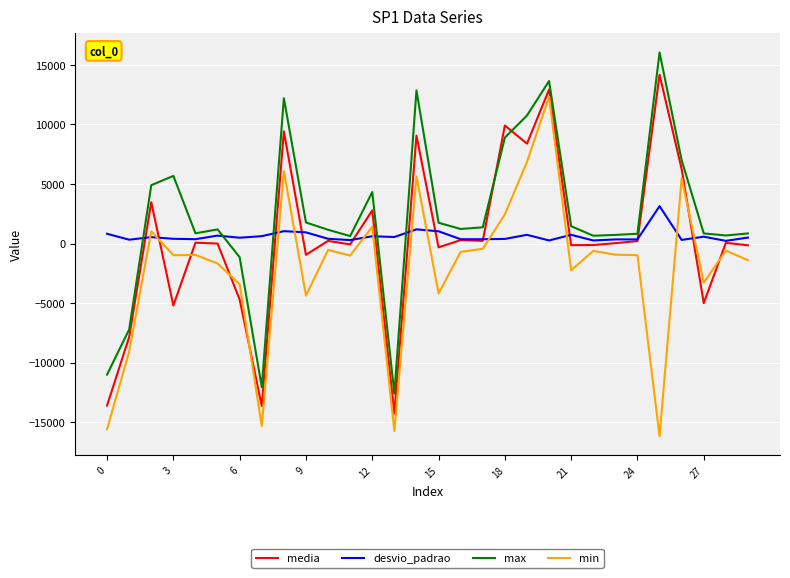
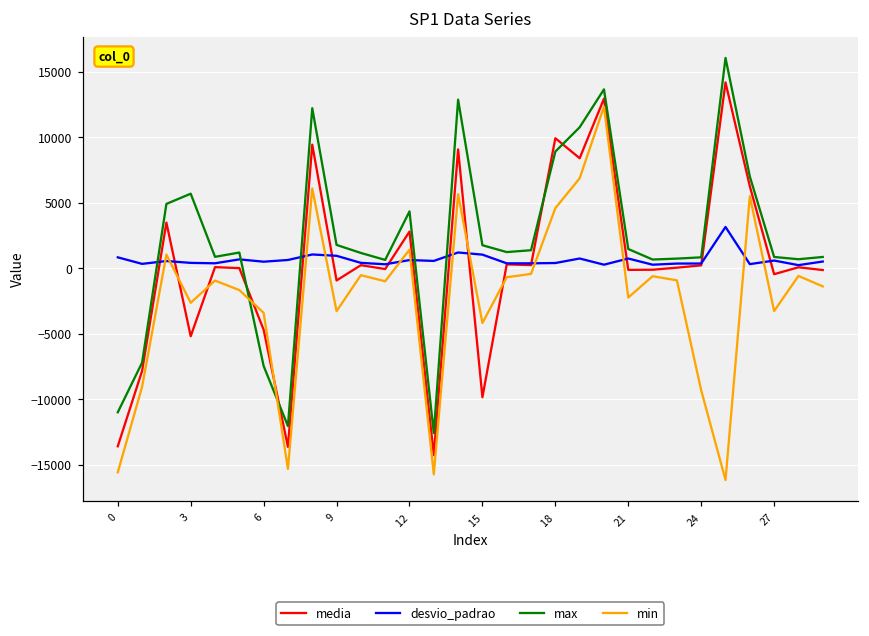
min, 3: -1000 -> -2600
max, 6: -1200 -> -7500
min, 9: -4400 -> -3300
media, 15: -300 -> -9900
min, 18: 2400 -> 4600
min, 24: -1000 -> -9300
media, 27: -5000 -> -500
